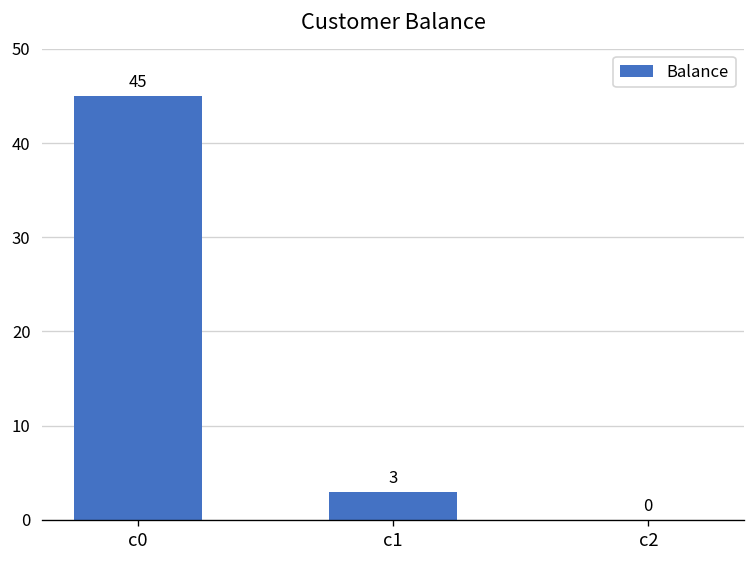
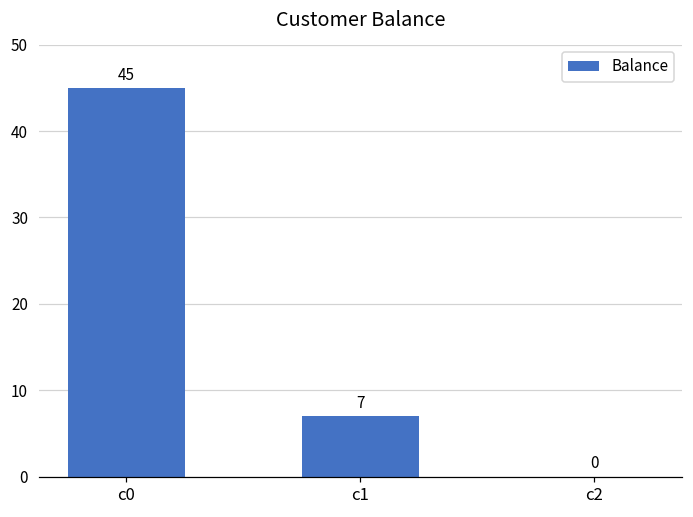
c1: 3 -> 7
